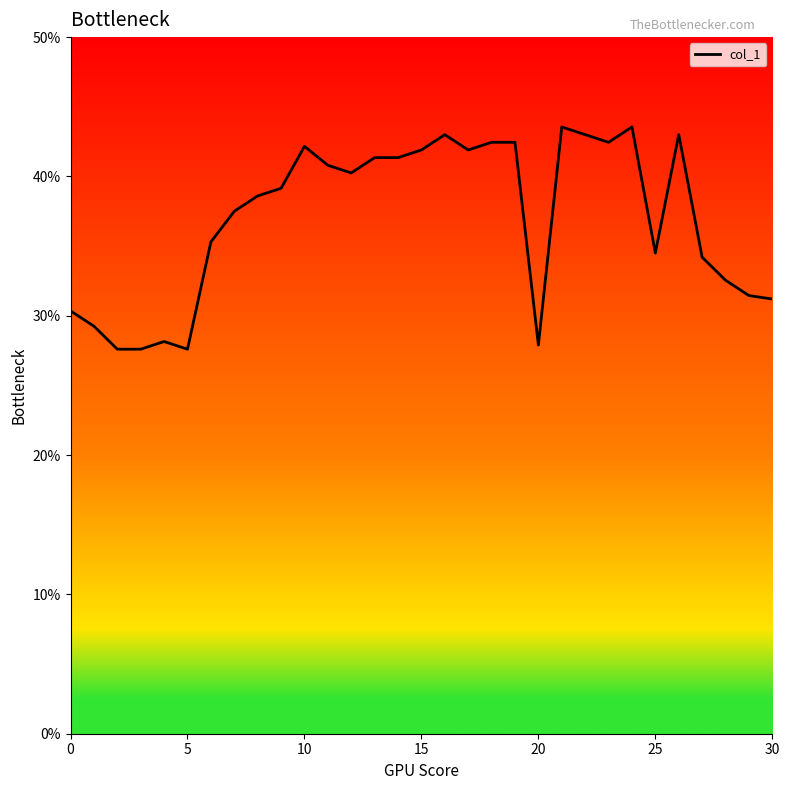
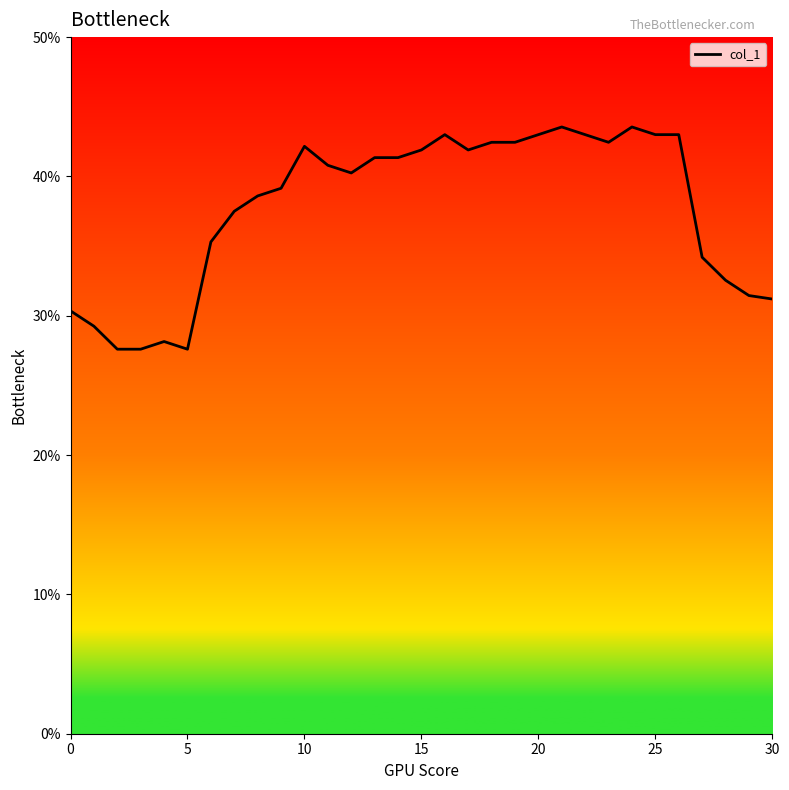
20: 27.9% -> 43.0%
25: 34.5% -> 43.0%
